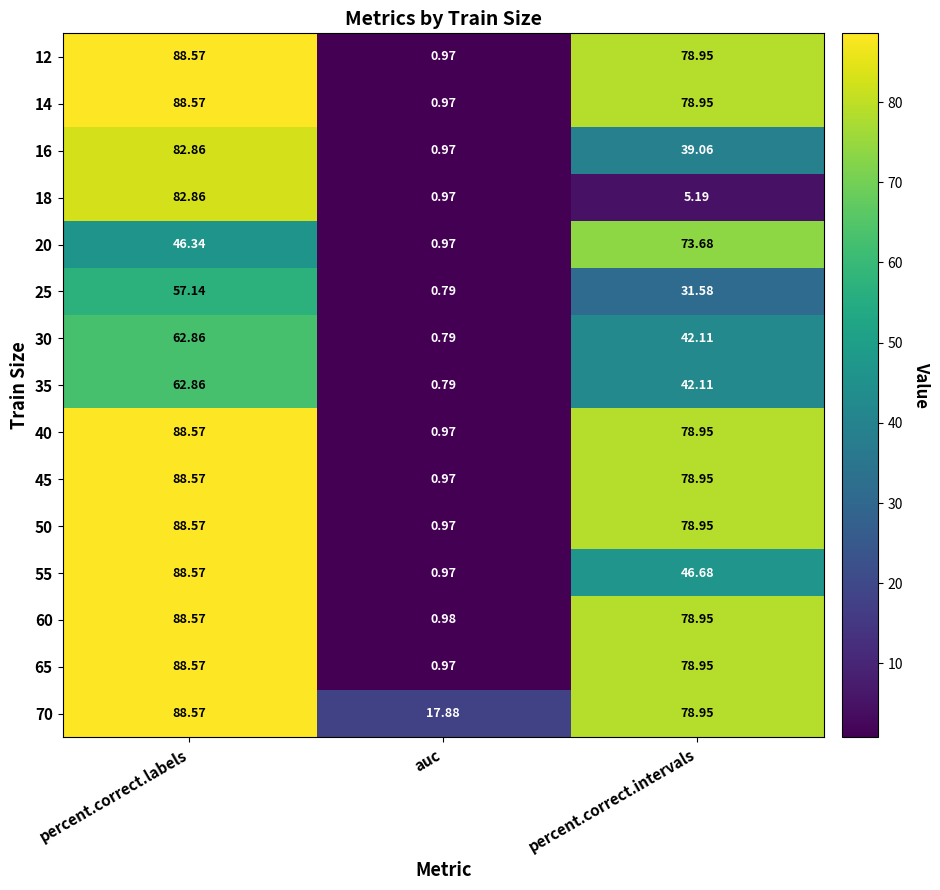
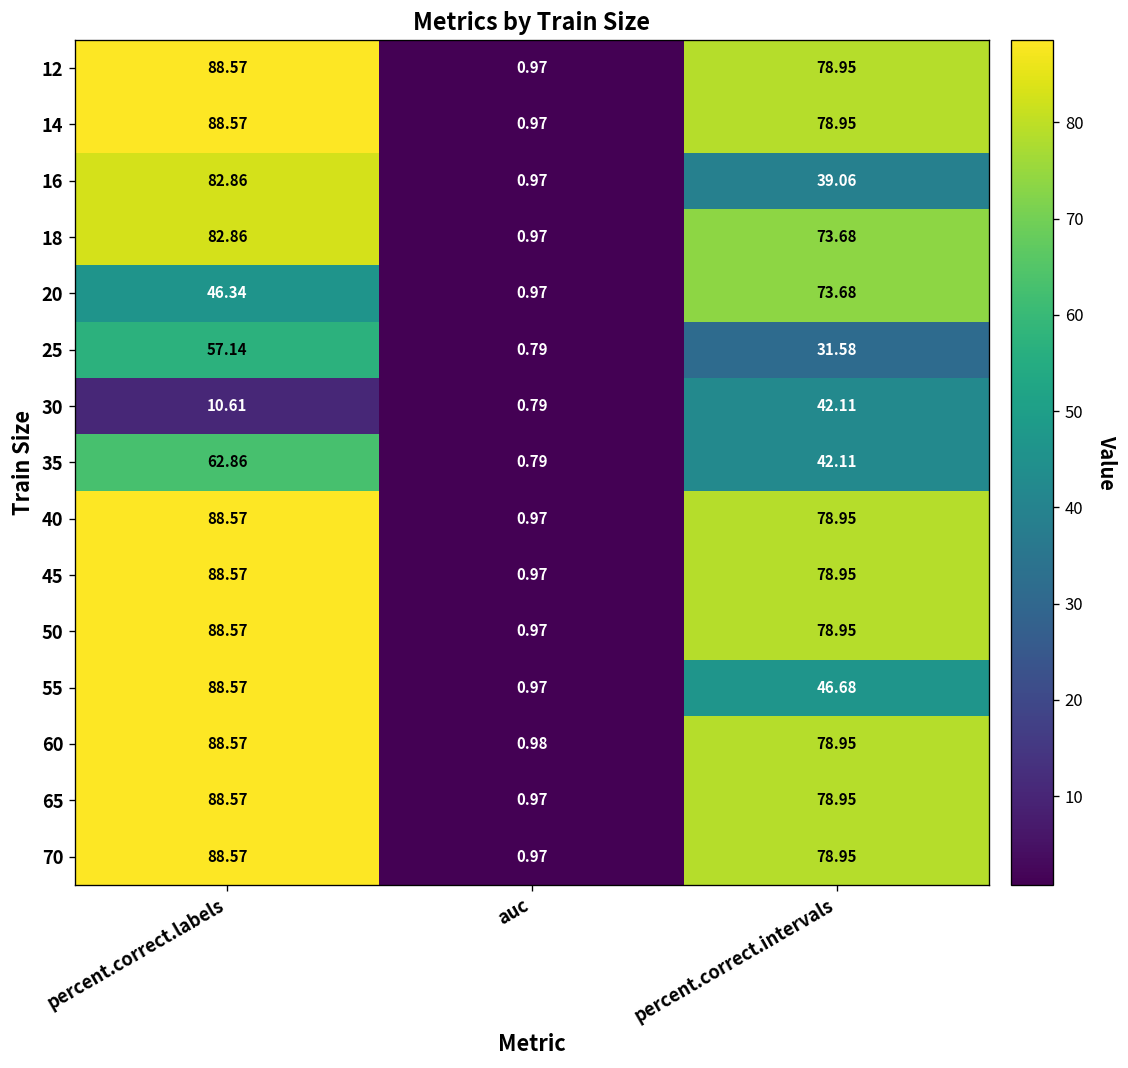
18, percent.correct.intervals: 5.19 -> 73.68
30, percent.correct.labels: 62.86 -> 10.61
70, auc: 17.88 -> 0.97
